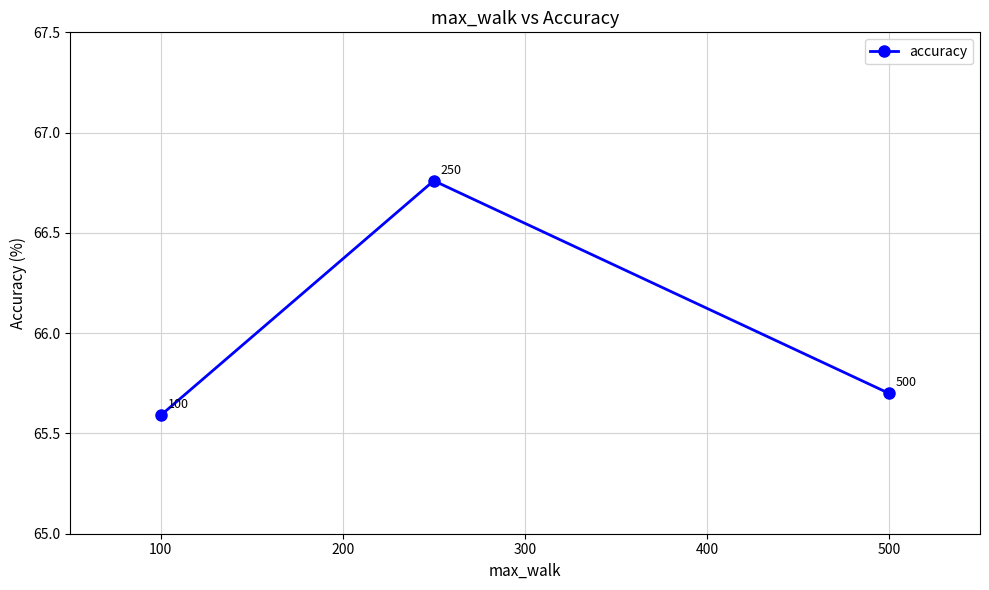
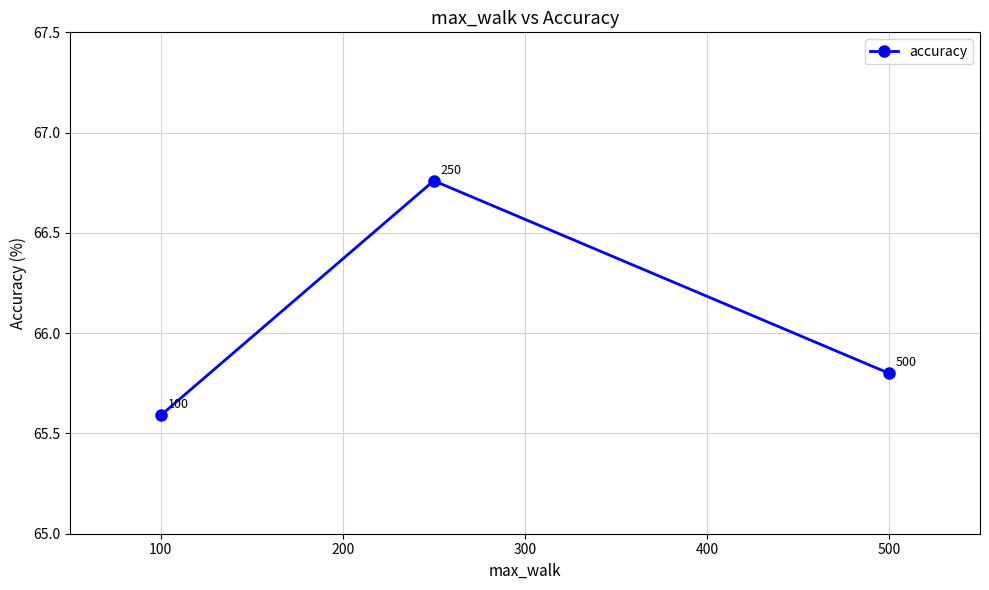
500: 65.7 -> 65.8
